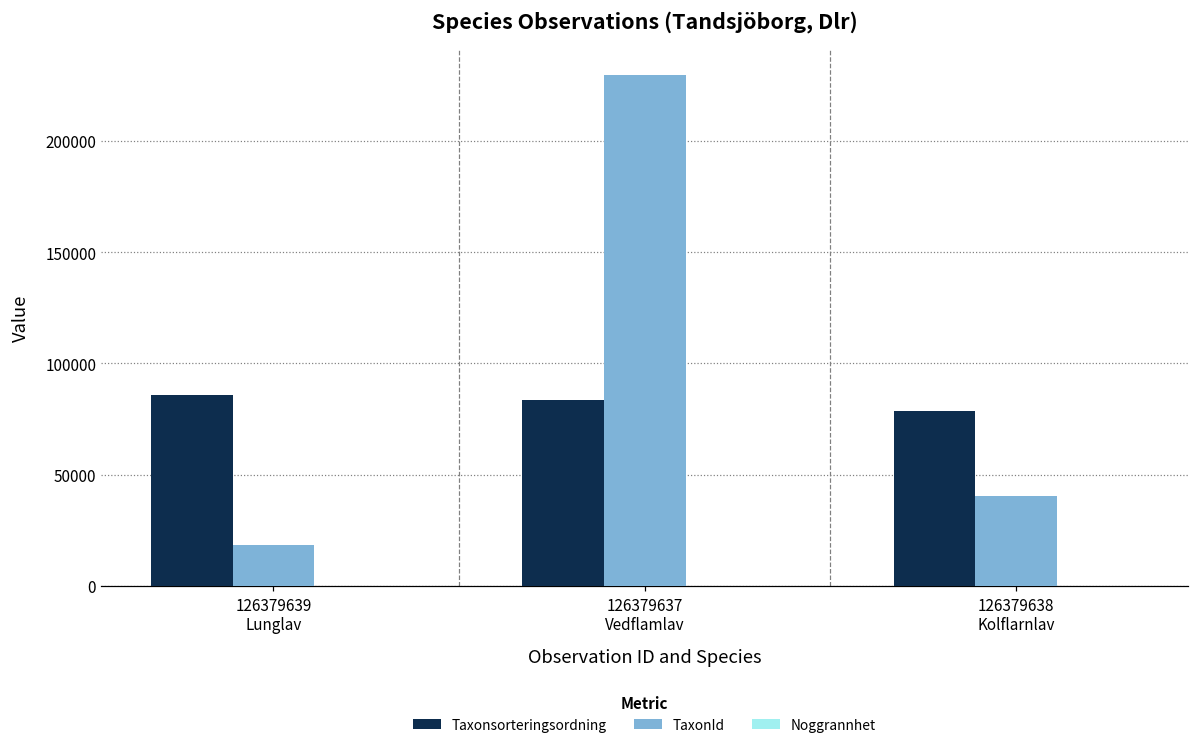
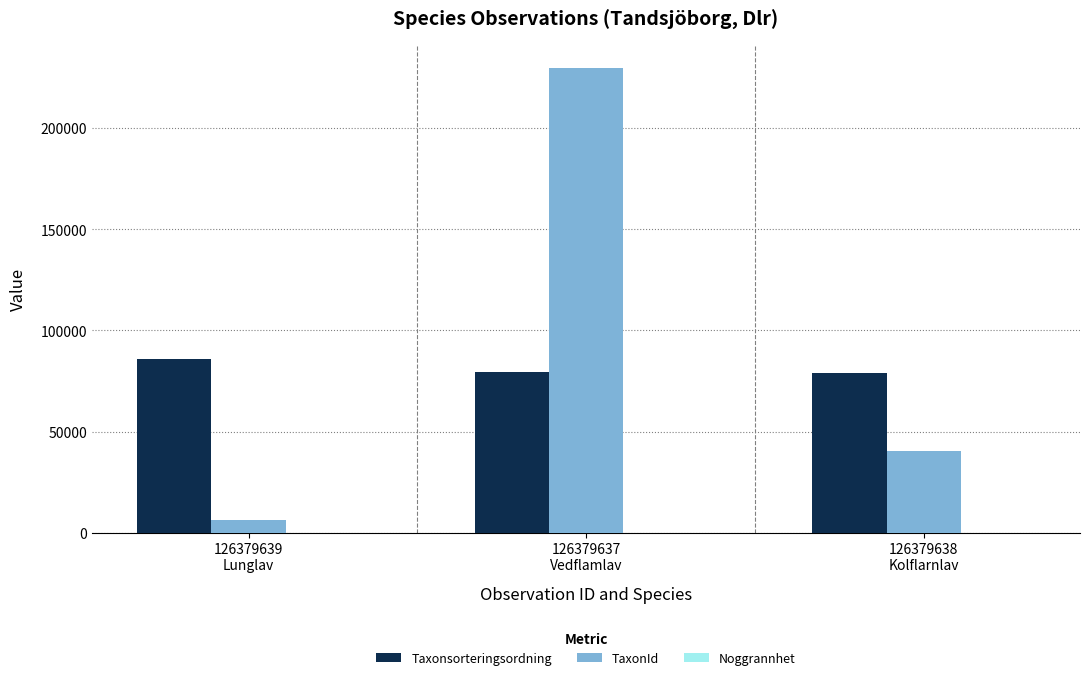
TaxonId, 126379639 Lunglav: 19000 -> 6000
Taxonsorteringsordning, 126379637 Vedflamlav: 84000 -> 80000
